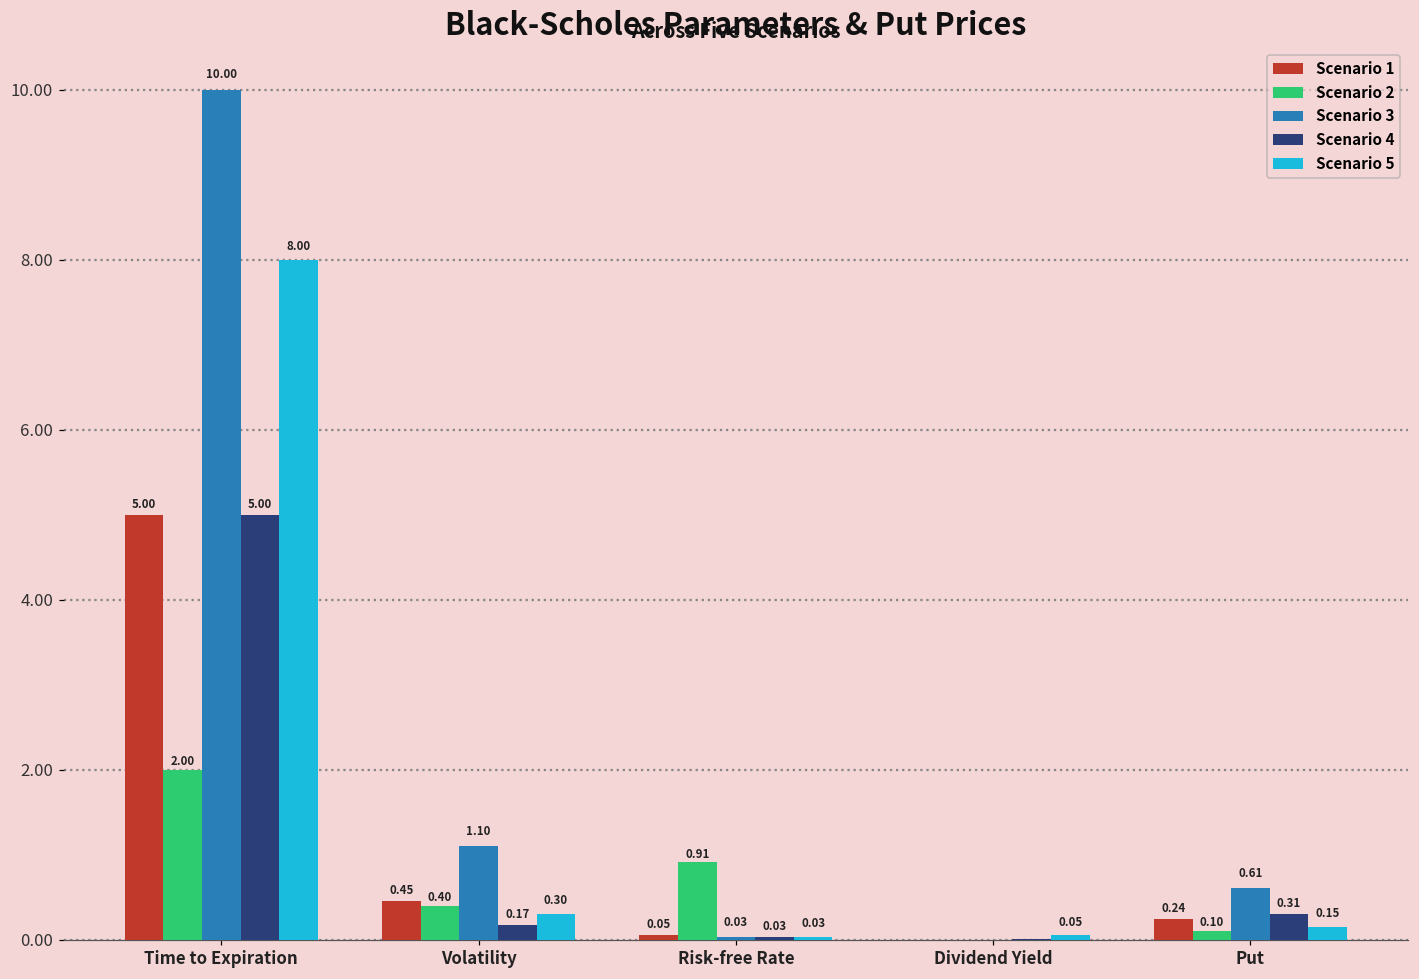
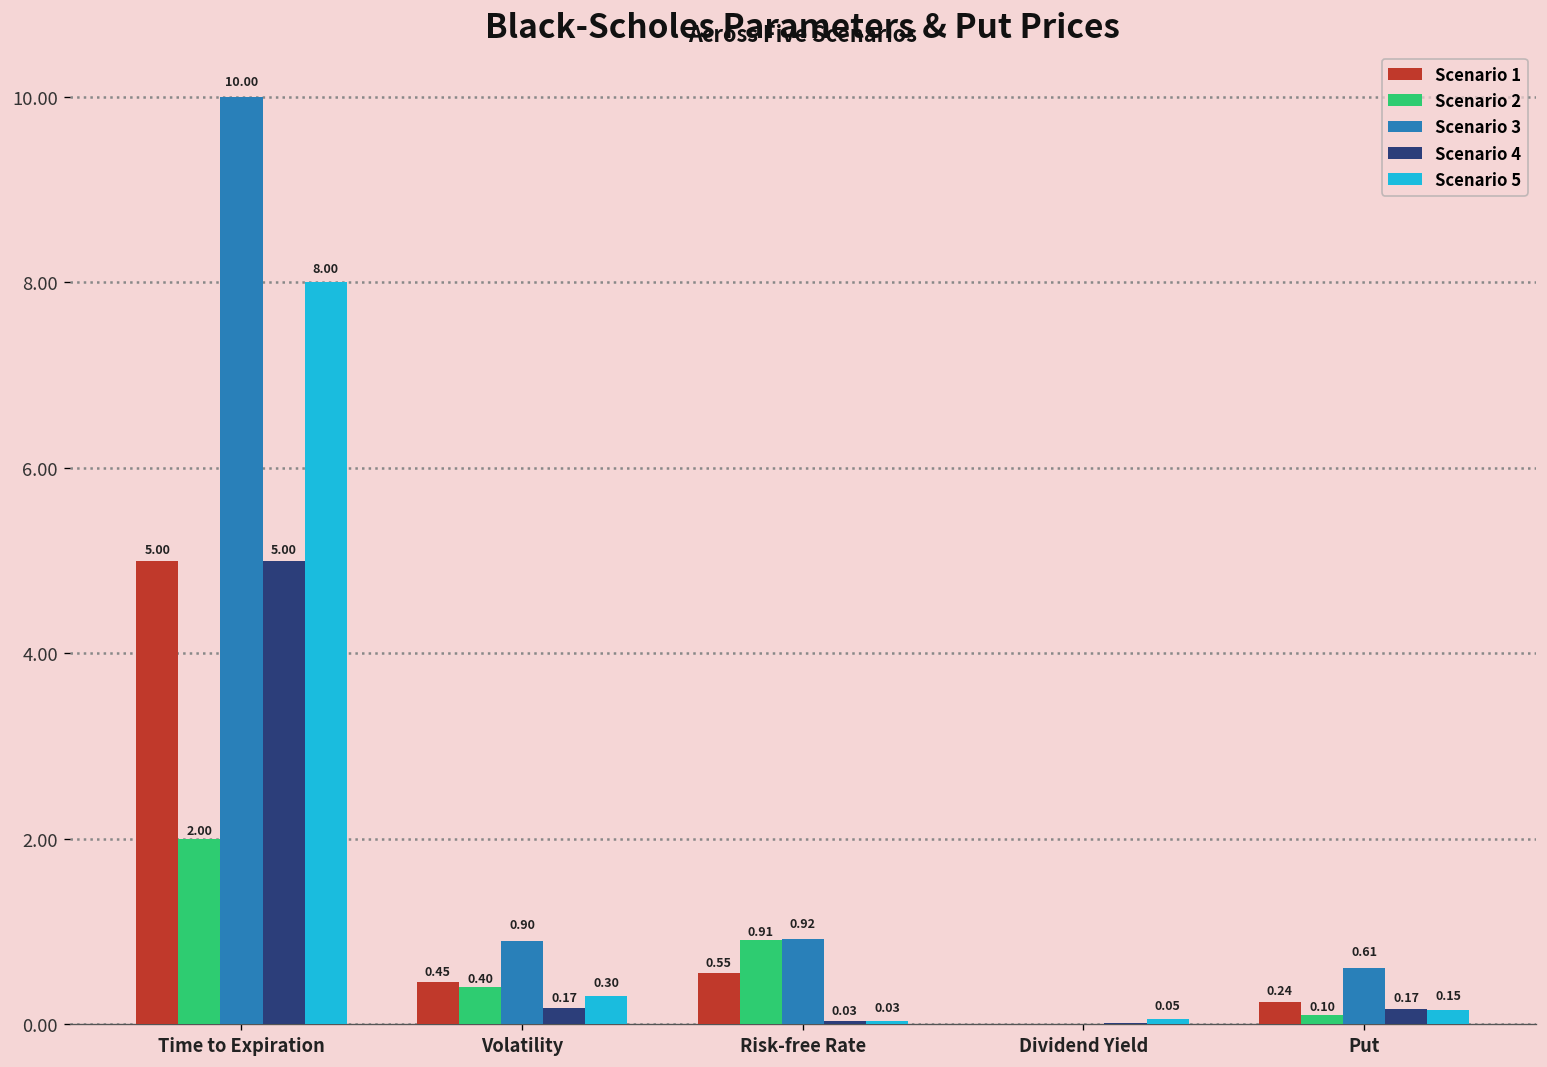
Scenario 3, Volatility: 1.10 -> 0.90
Scenario 1, Risk-free Rate: 0.05 -> 0.55
Scenario 3, Risk-free Rate: 0.03 -> 0.92
Scenario 4, Put: 0.31 -> 0.17
